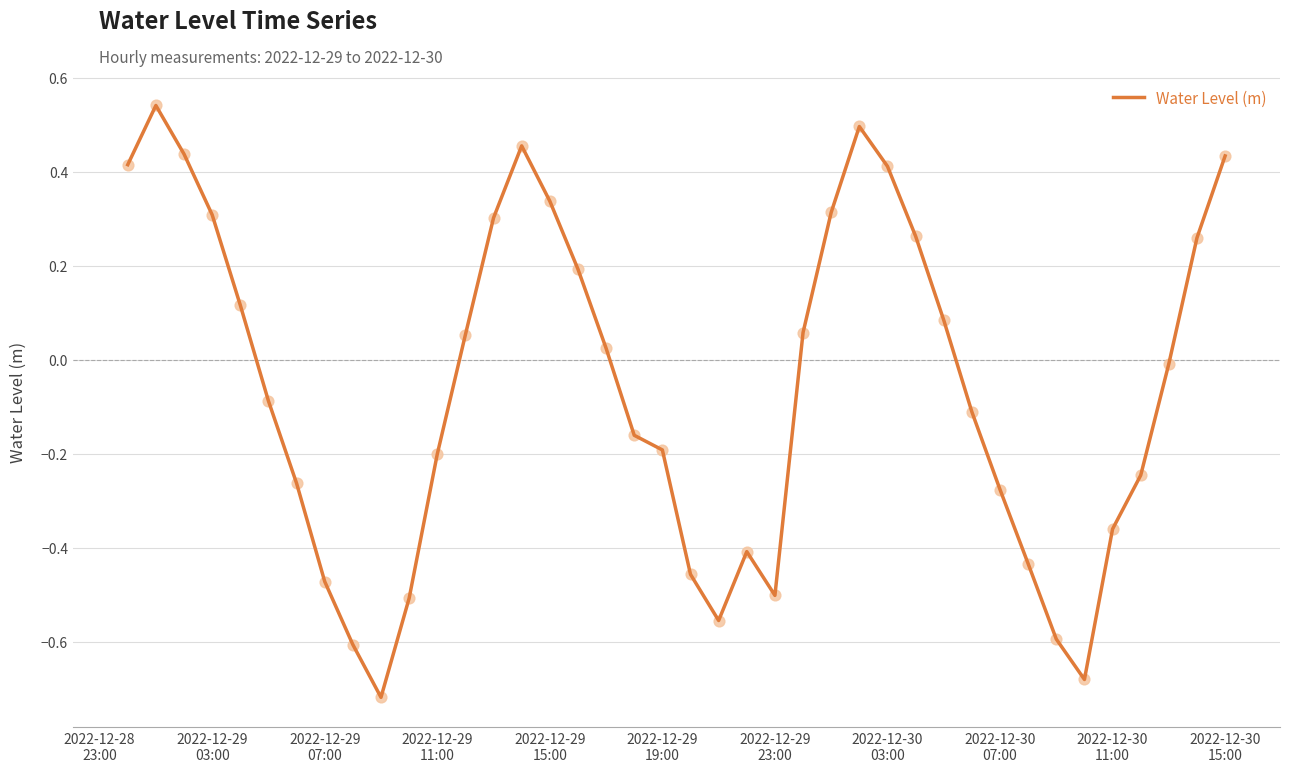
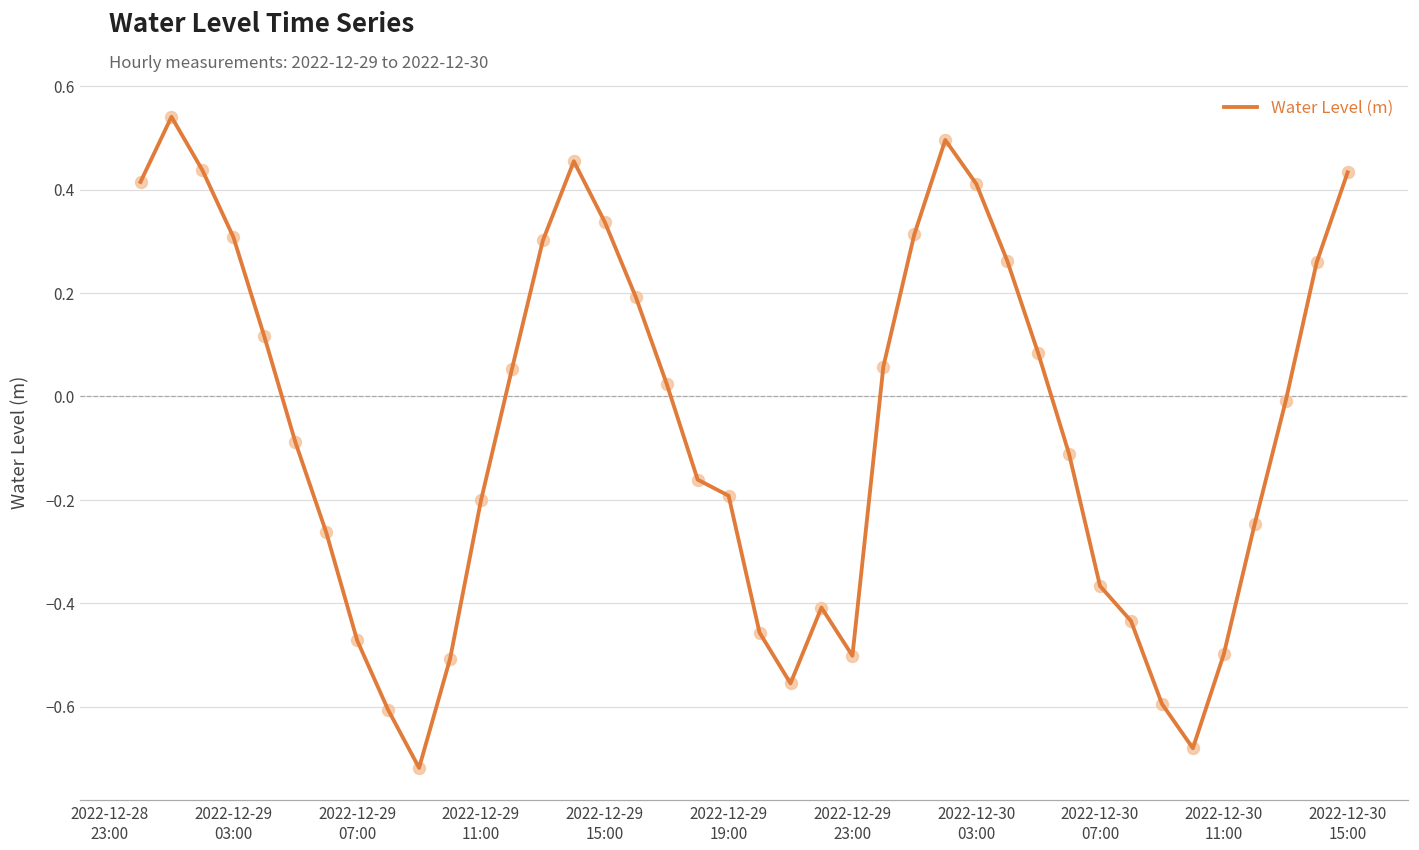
2022-12-30 07:00: -0.28 -> -0.37
2022-12-30 11:00: -0.36 -> -0.50
